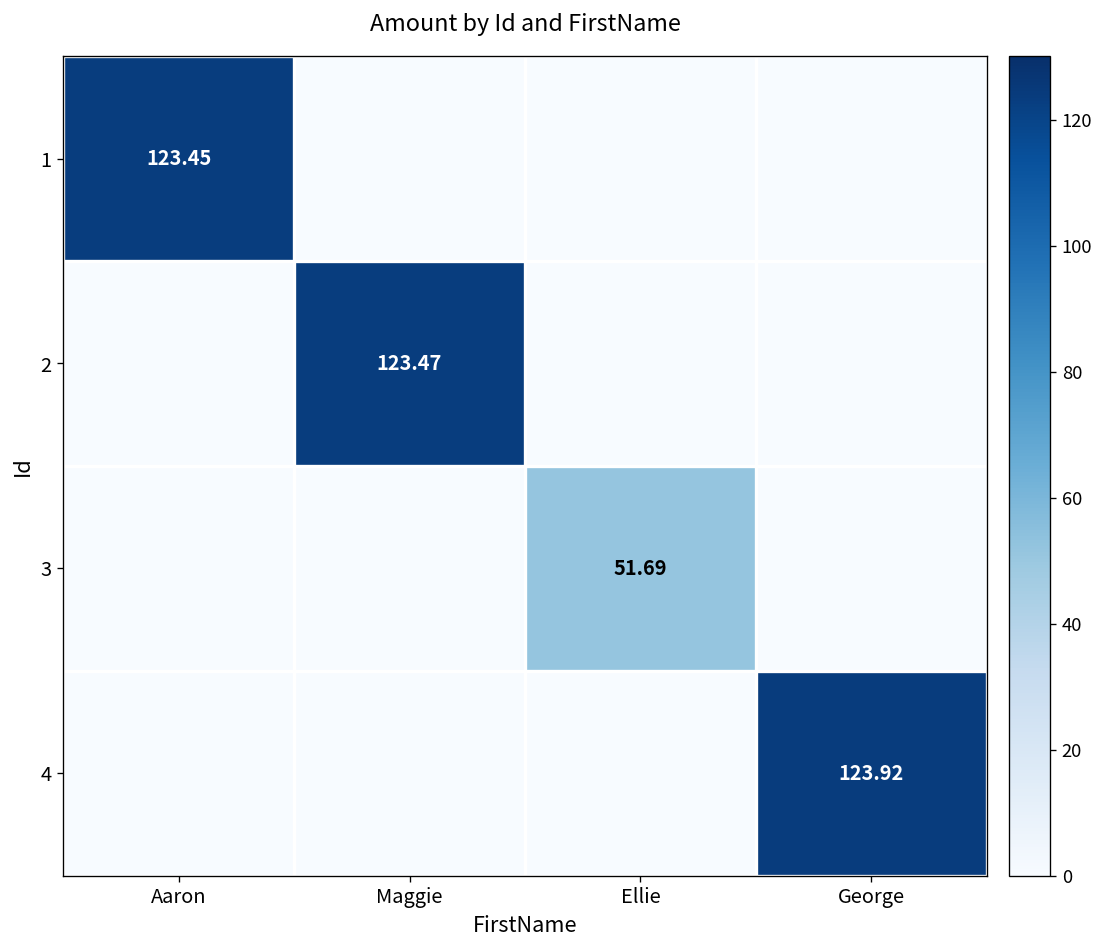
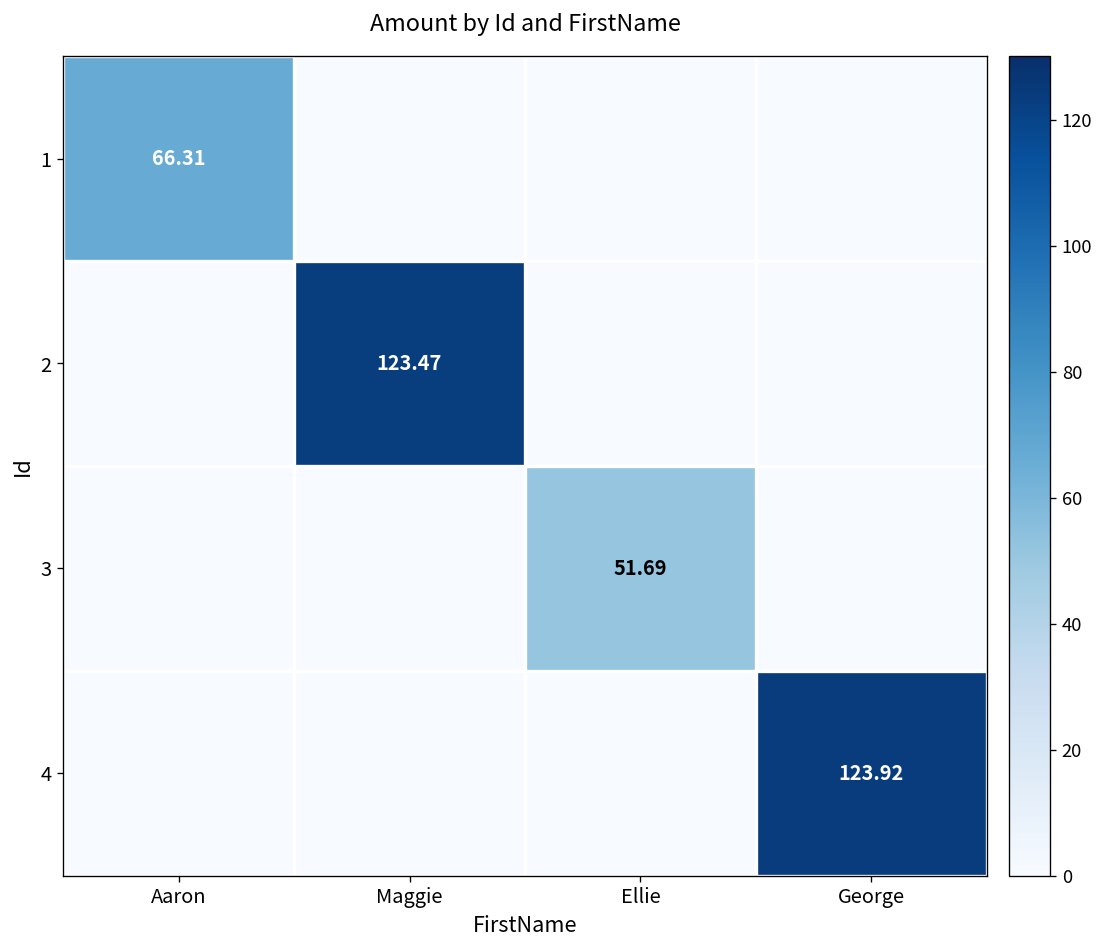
1, Aaron: 123.45 -> 66.31
